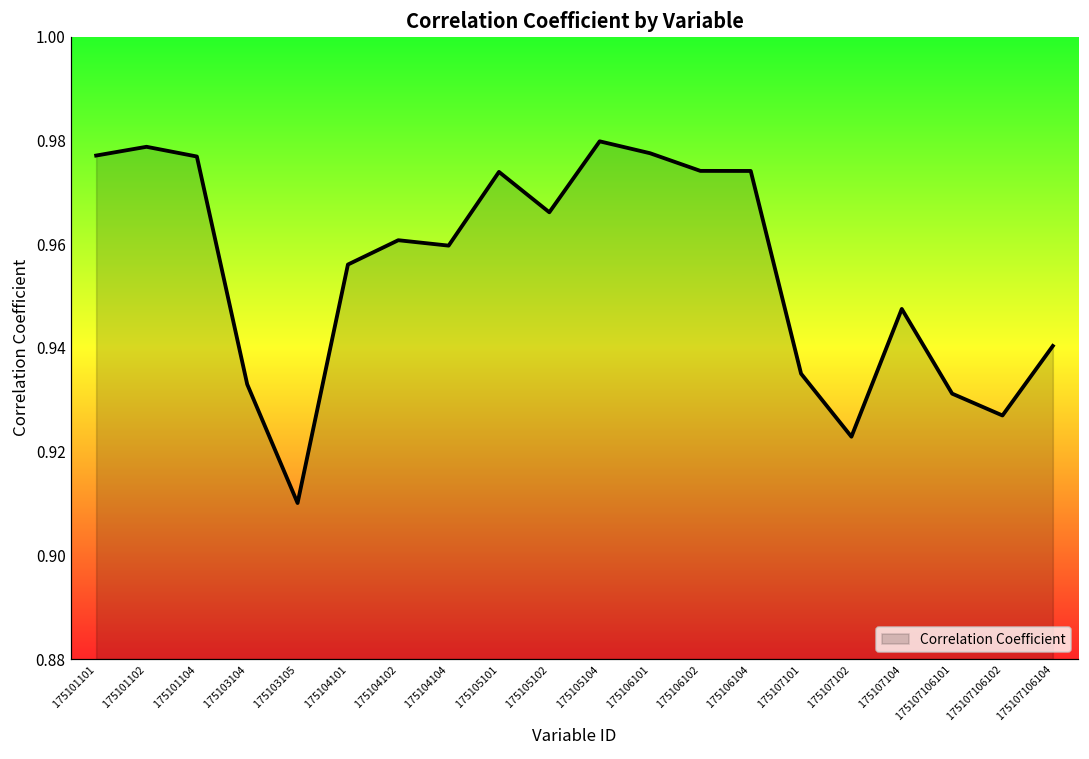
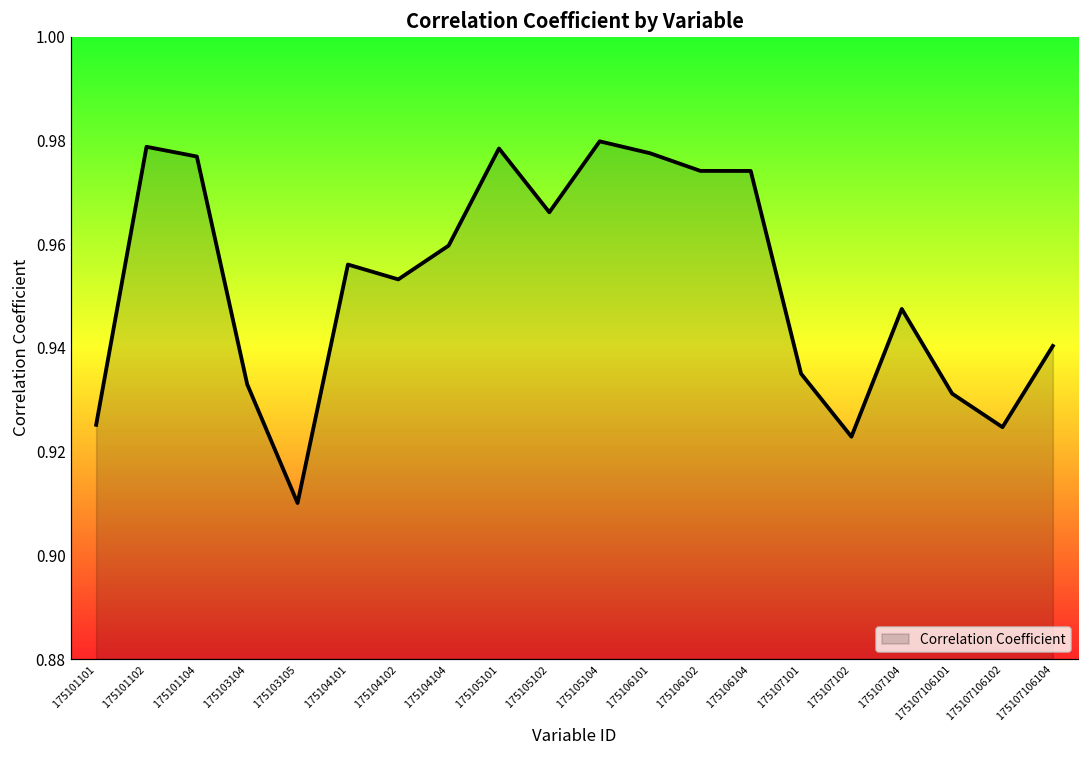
175101101: 0.977 -> 0.925
175104102: 0.961 -> 0.953
175105101: 0.974 -> 0.978
175107106102: 0.927 -> 0.925
